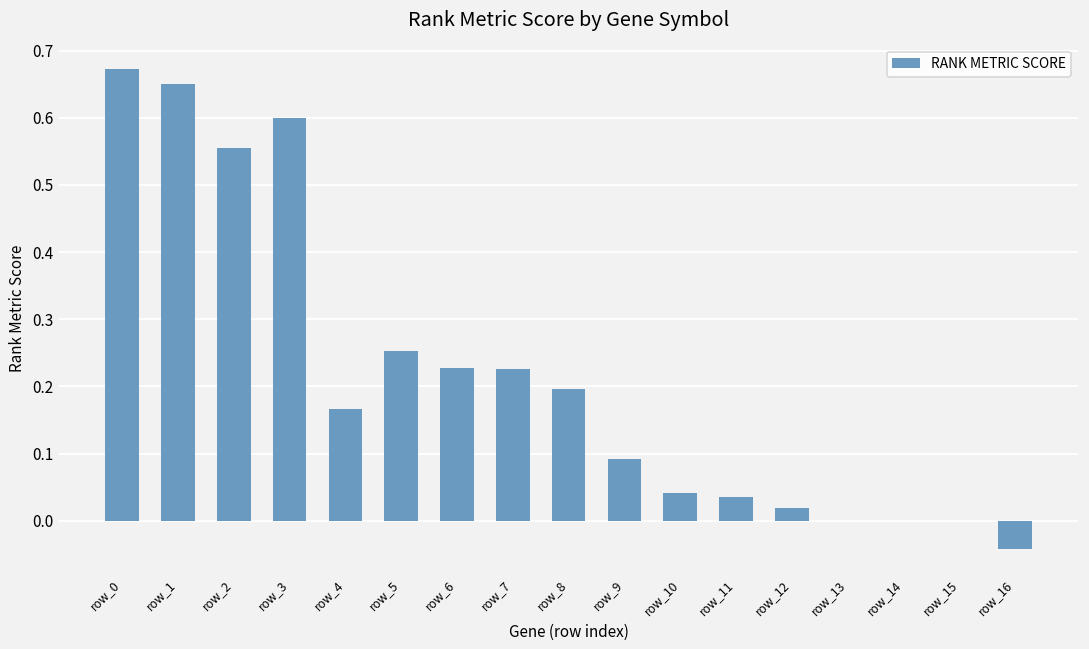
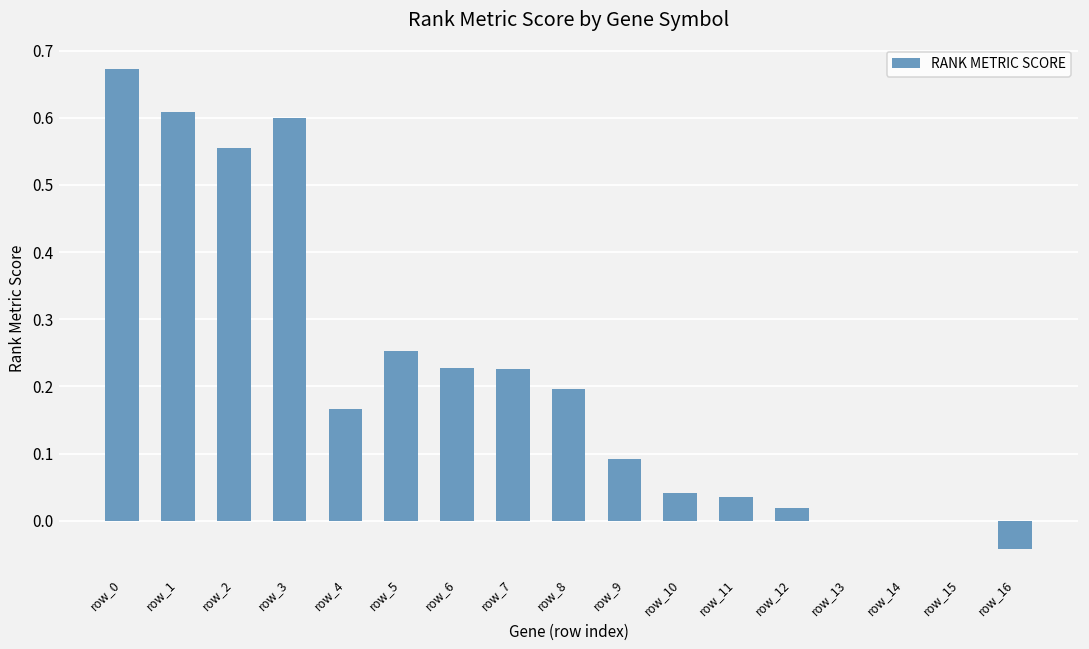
row_1: 0.65 -> 0.61
